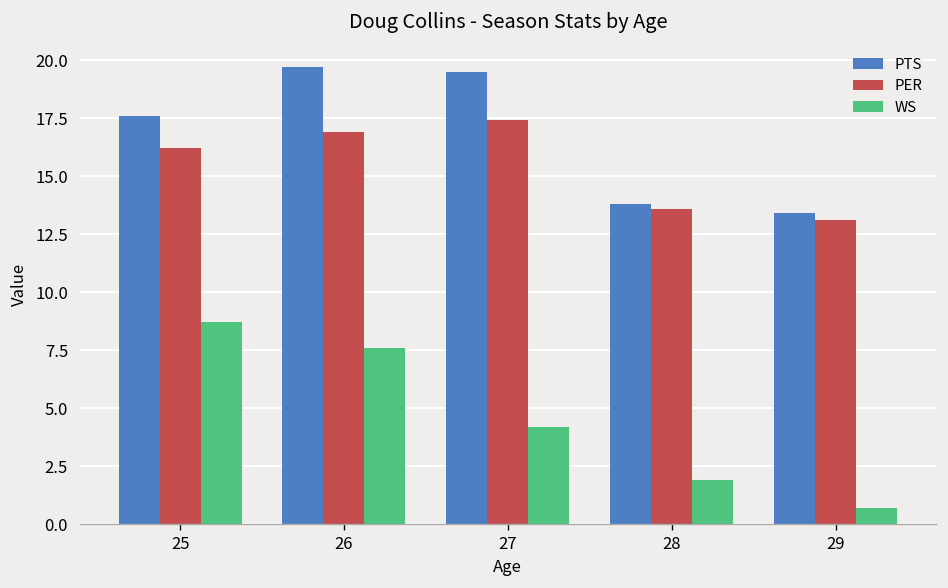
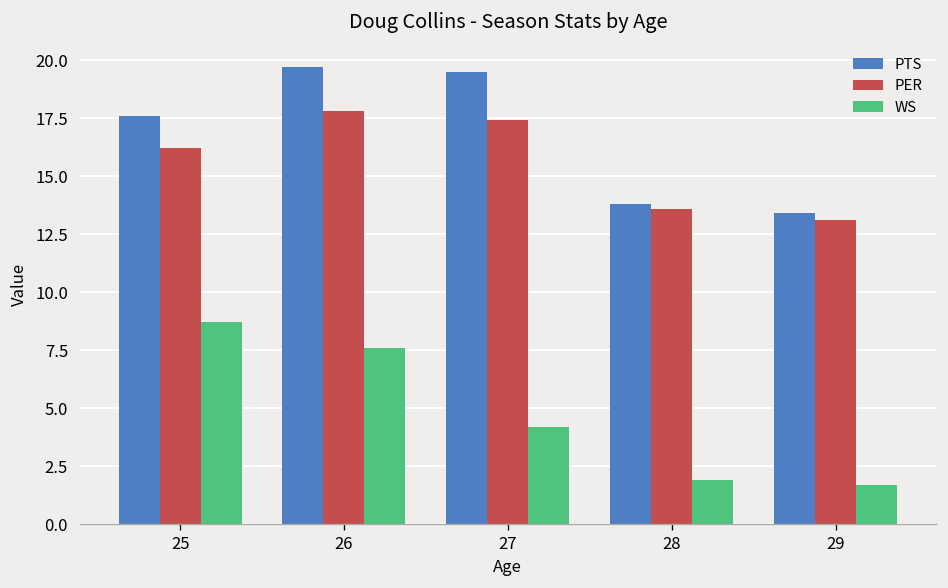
PER, 26: 16.9 -> 17.8
WS, 29: 0.7 -> 1.7
